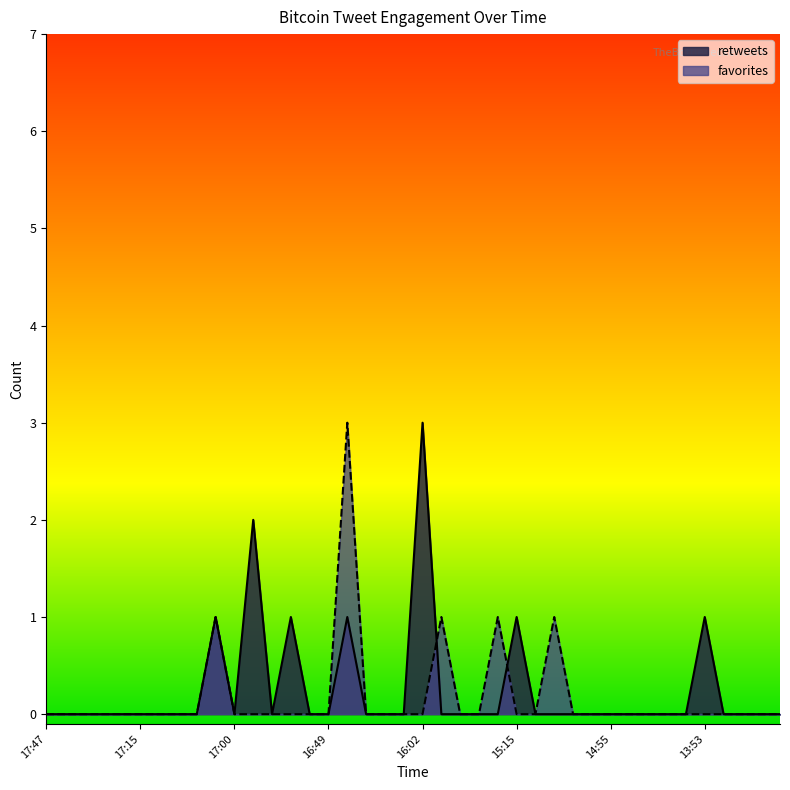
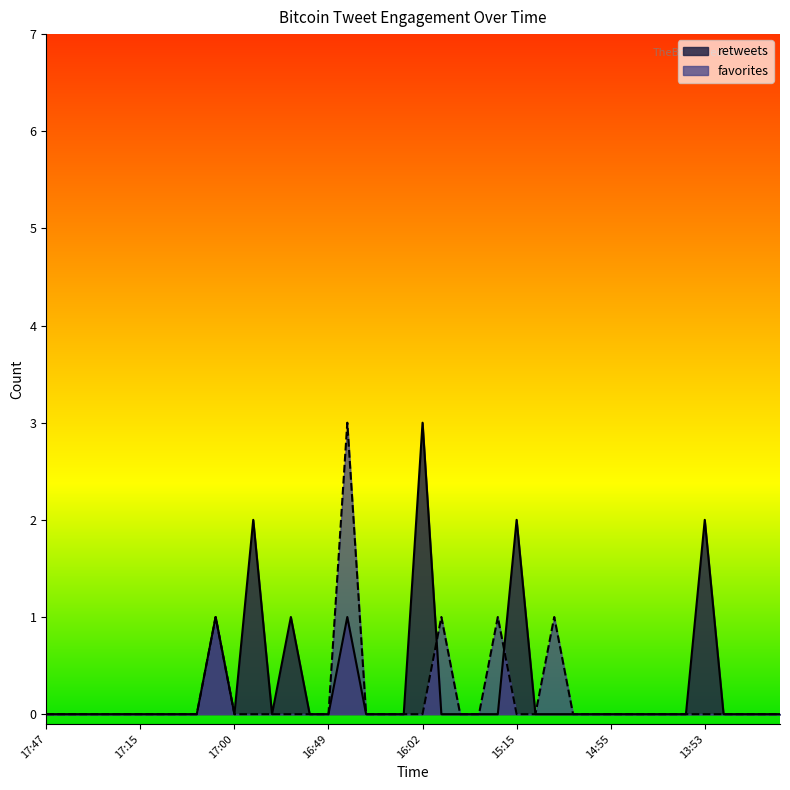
retweets, 15:15: 1 -> 2
retweets, 13:53: 1 -> 2
